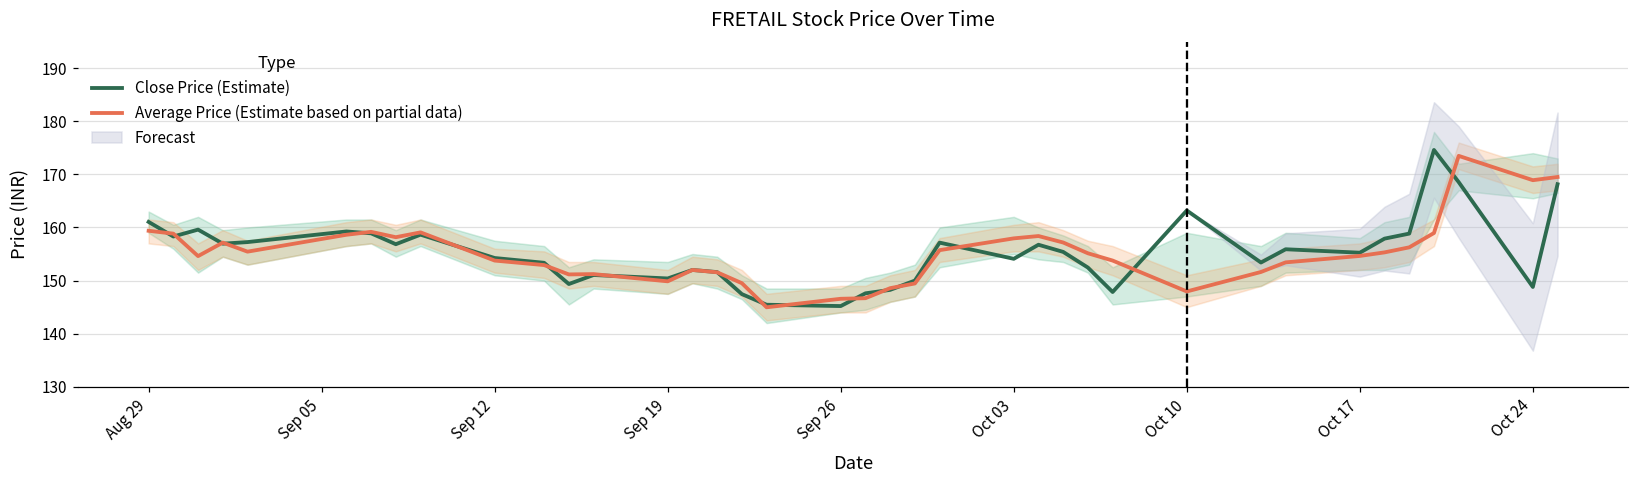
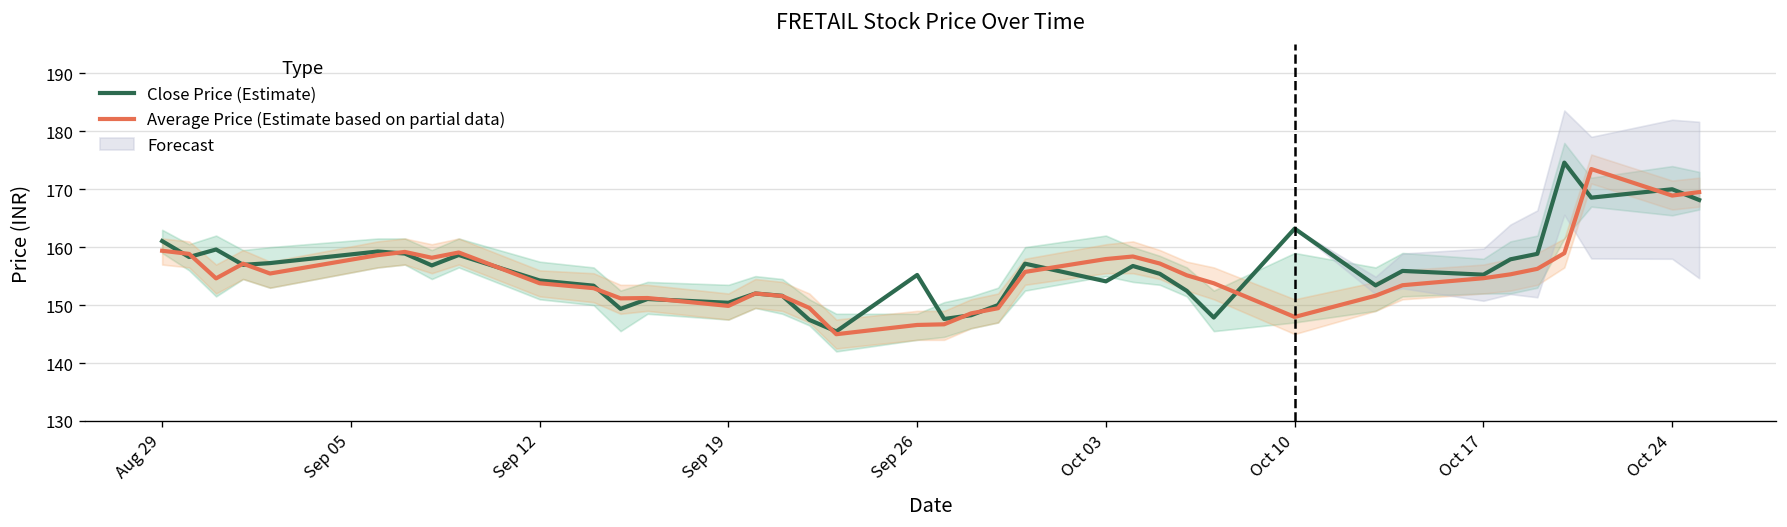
Close Price (Estimate), Sep 26: 145 -> 155
Close Price (Estimate), Oct 24: 149 -> 170
